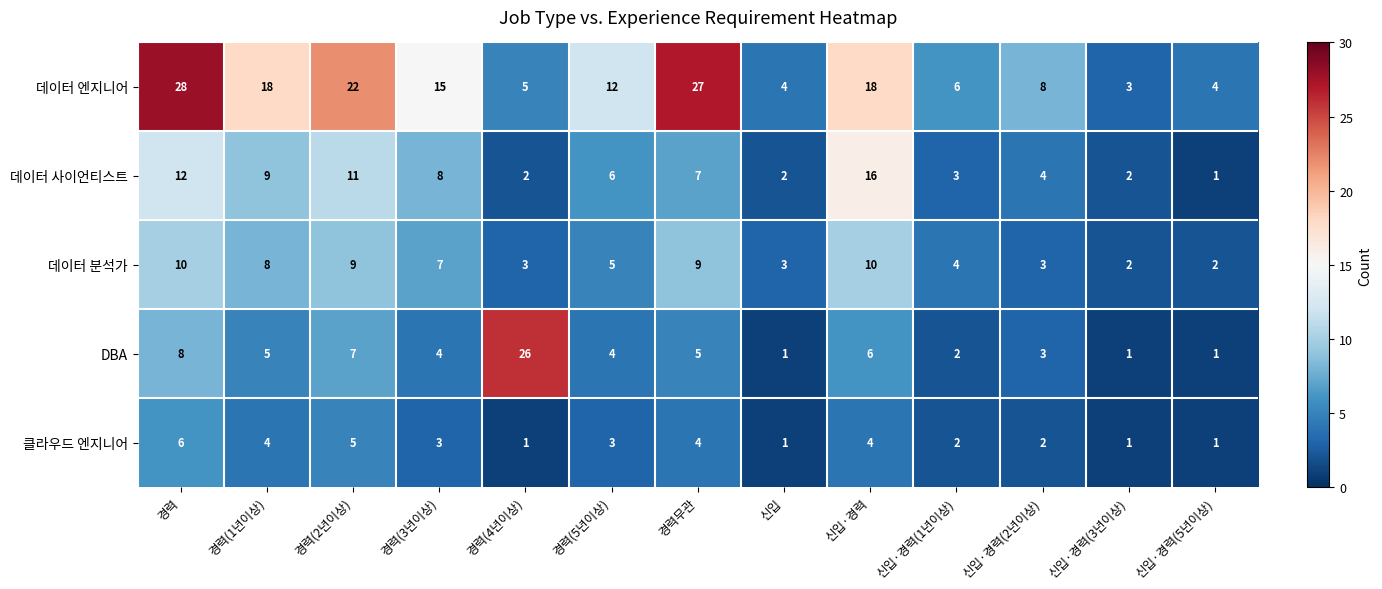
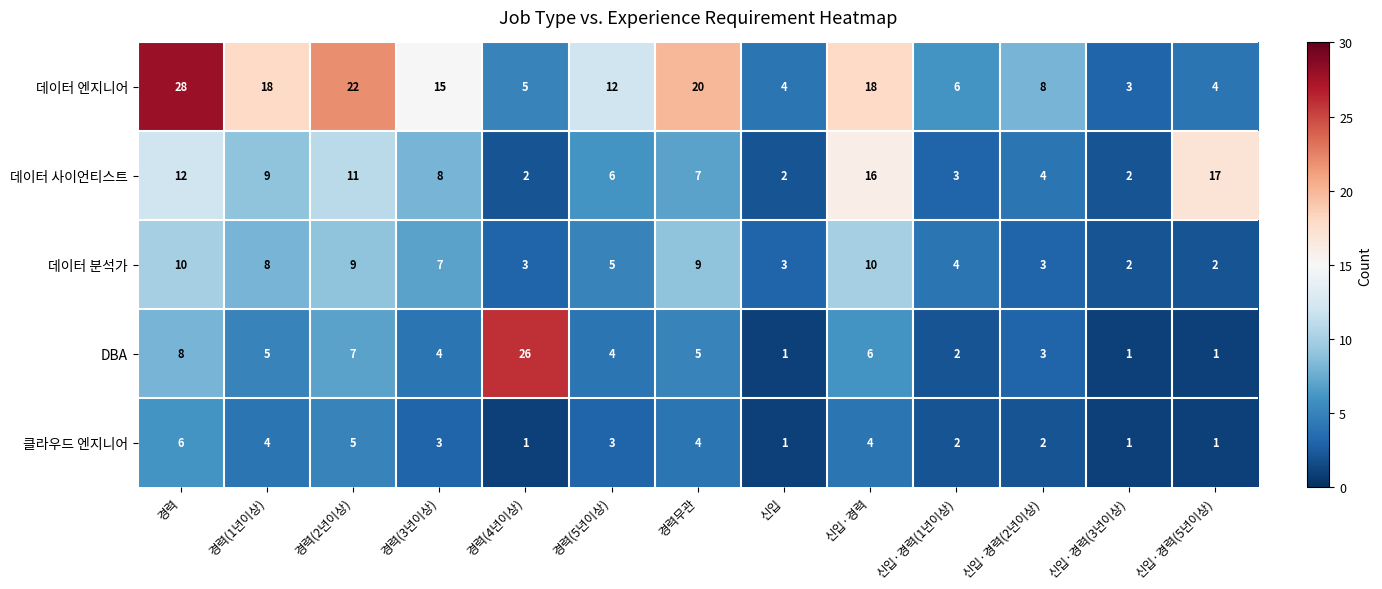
데이터 엔지니어, 경력무관: 27 -> 20
데이터 사이언티스트, 신입·경력(5년이상): 1 -> 17
